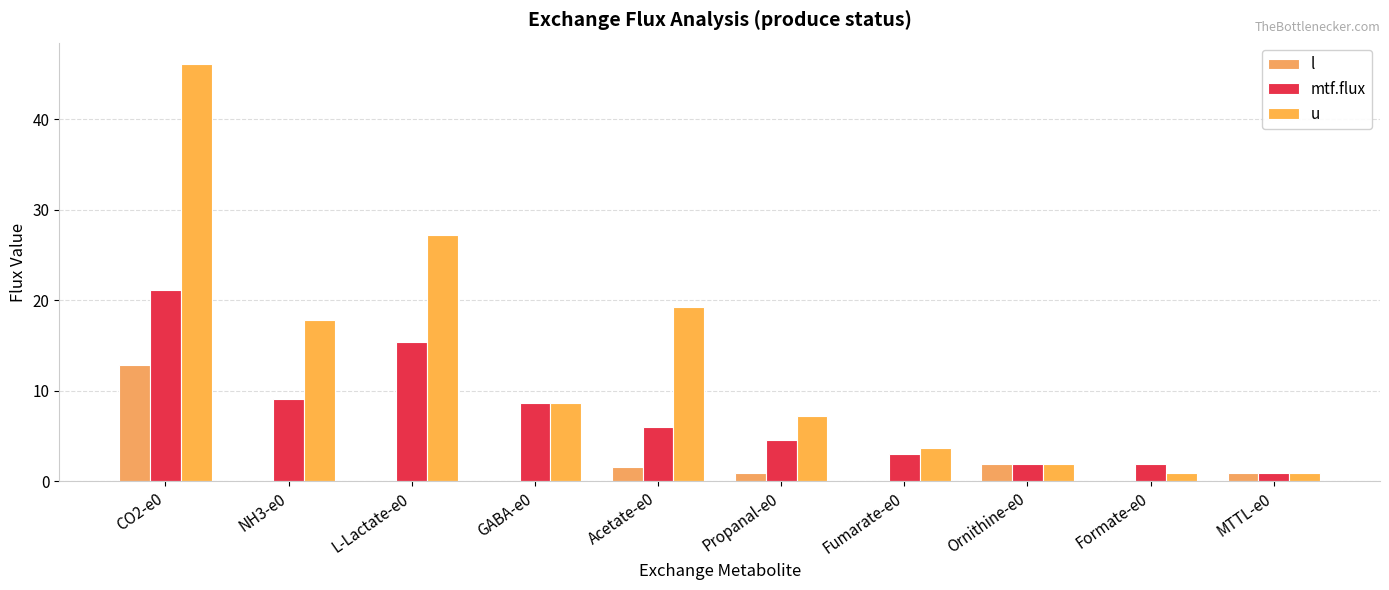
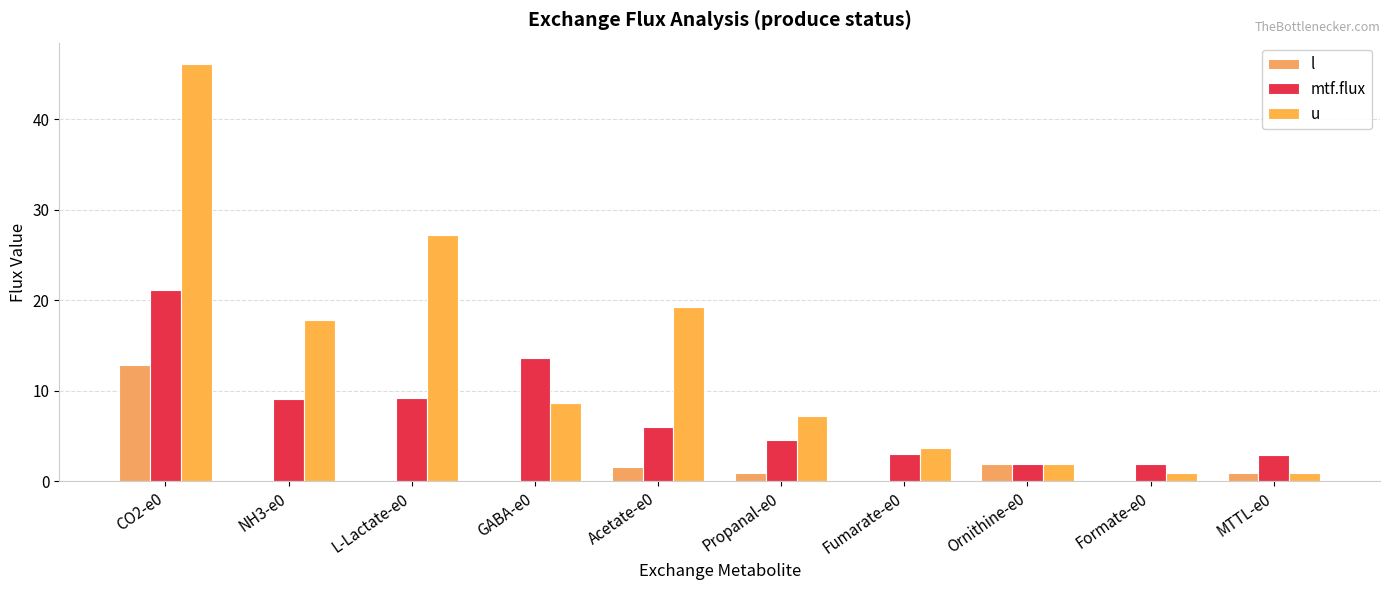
mtf.flux, L-Lactate-e0: 15 -> 9
mtf.flux, GABA-e0: 9 -> 14
mtf.flux, MTTL-e0: 1 -> 3
